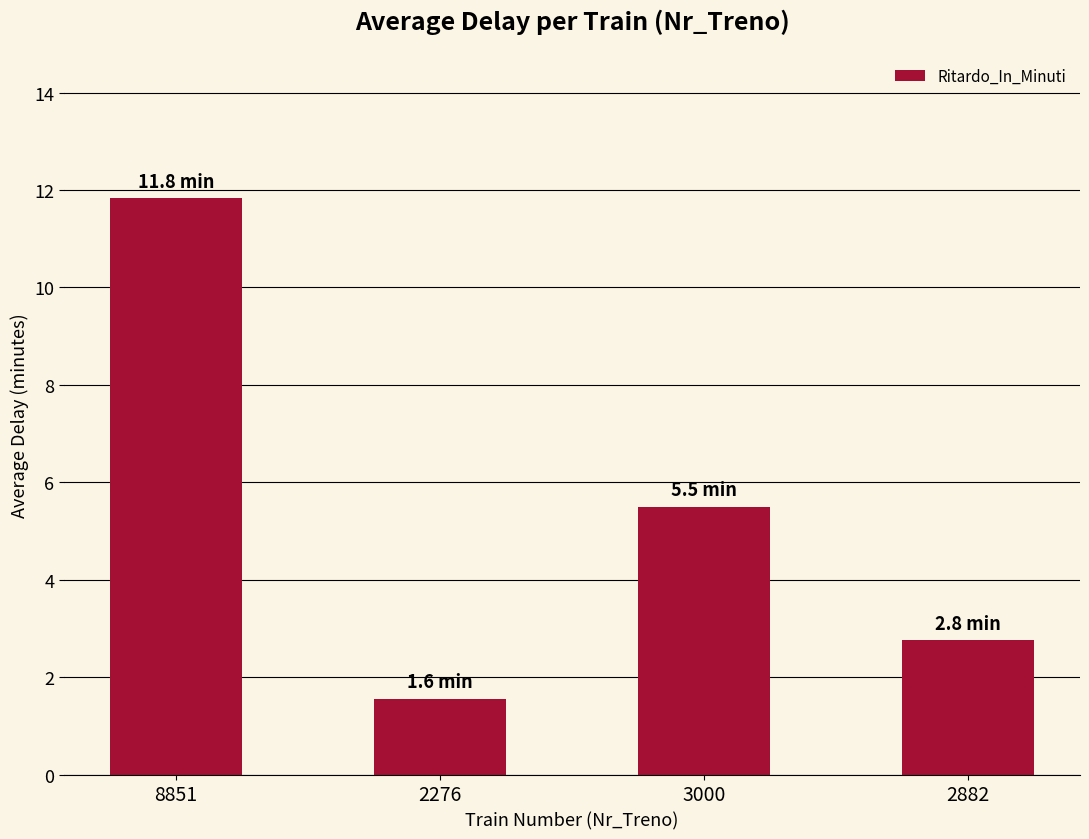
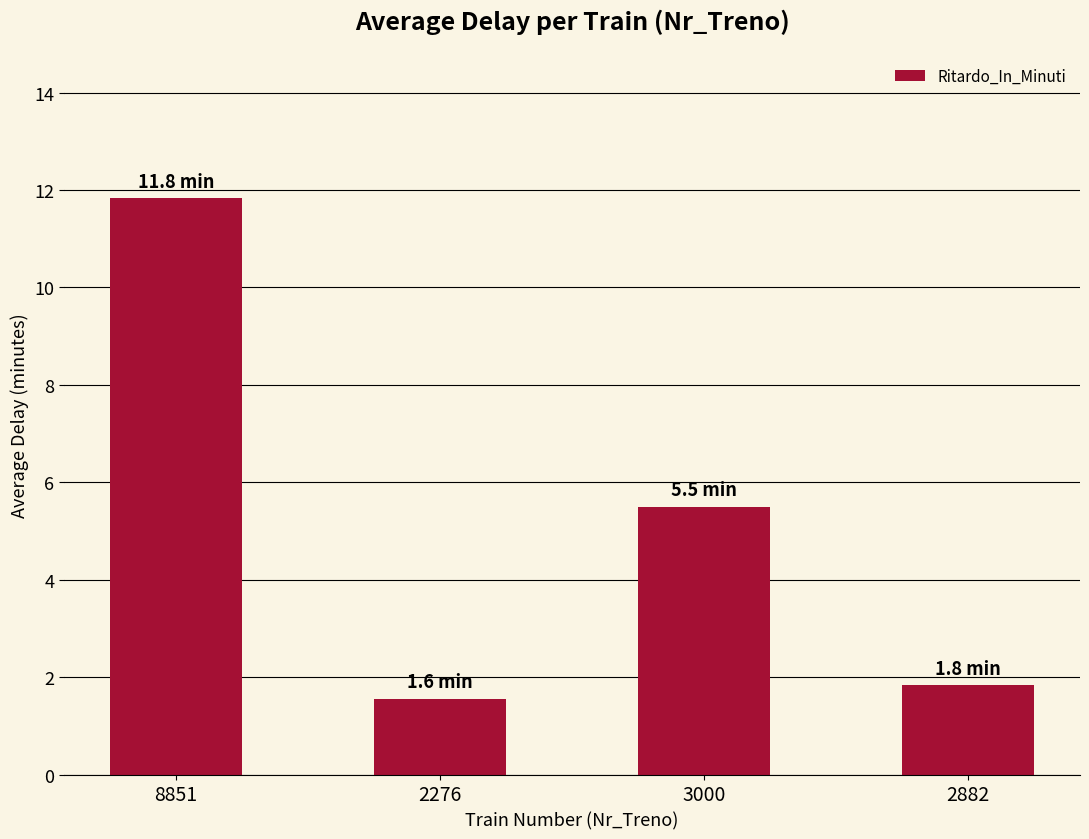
2882: 2.8 -> 1.8
